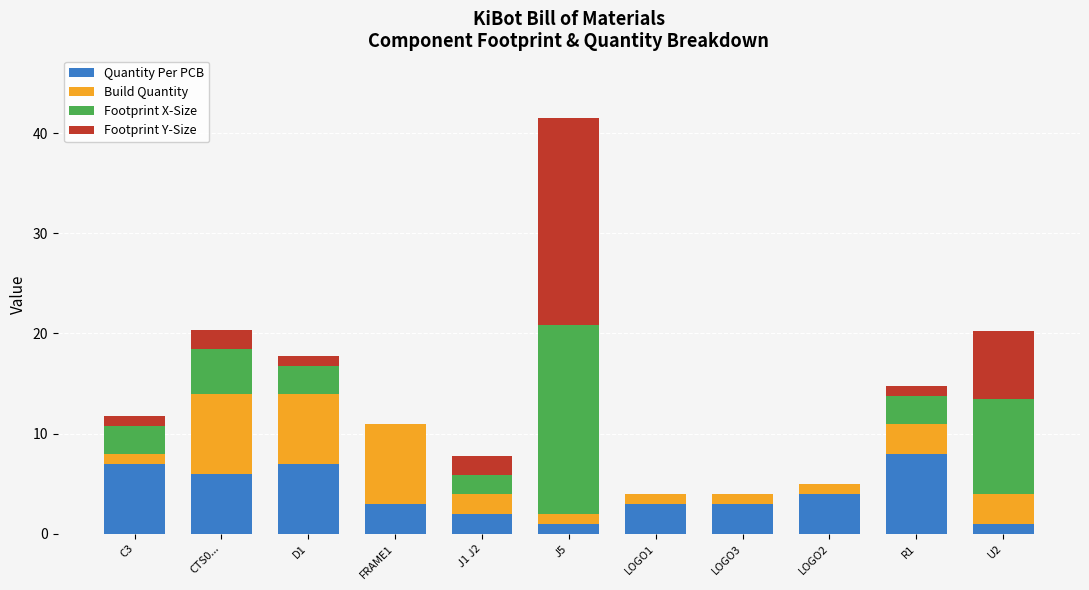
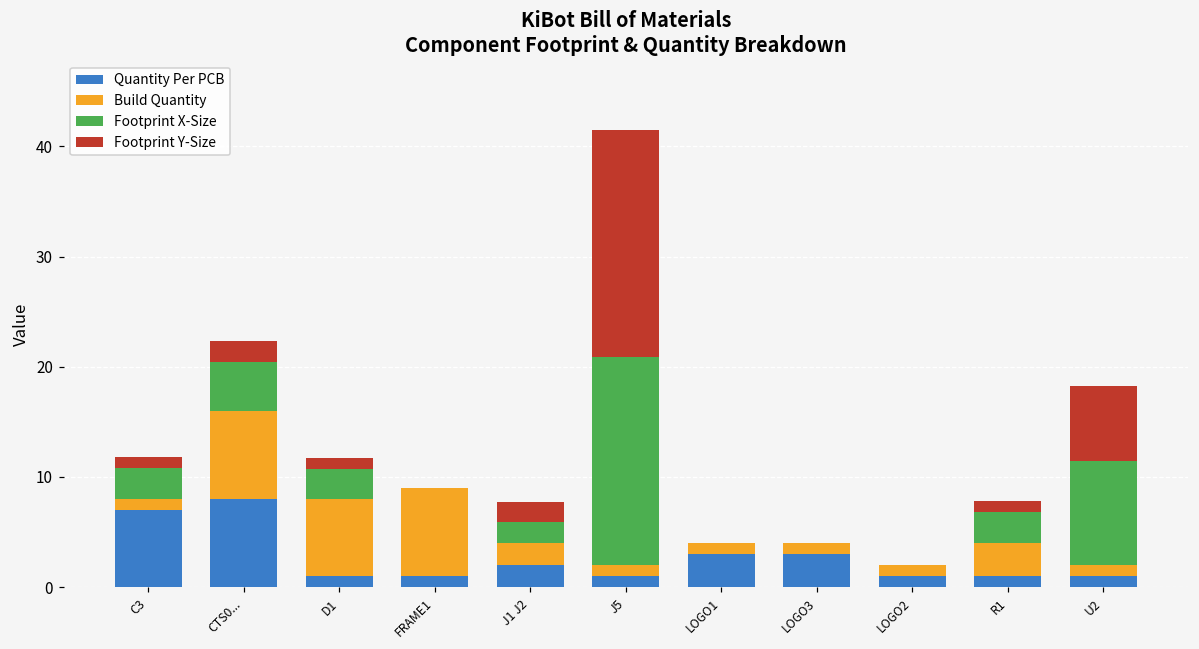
Quantity Per PCB, CTS0...: 6 -> 8
Quantity Per PCB, D1: 7 -> 1
Quantity Per PCB, FRAME1: 3 -> 1
Quantity Per PCB, LOGO2: 4 -> 1
Quantity Per PCB, R1: 8 -> 1
Build Quantity, U2: 3 -> 1
